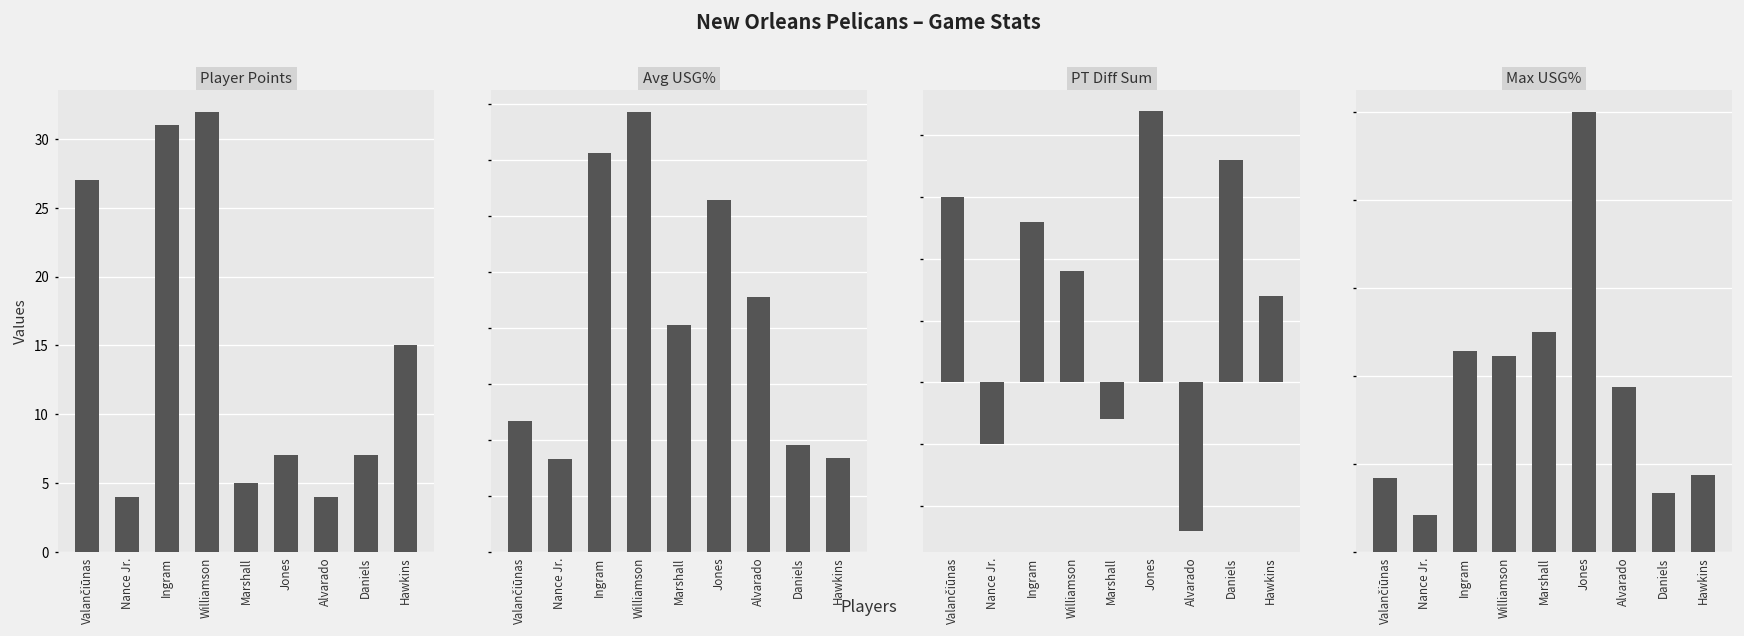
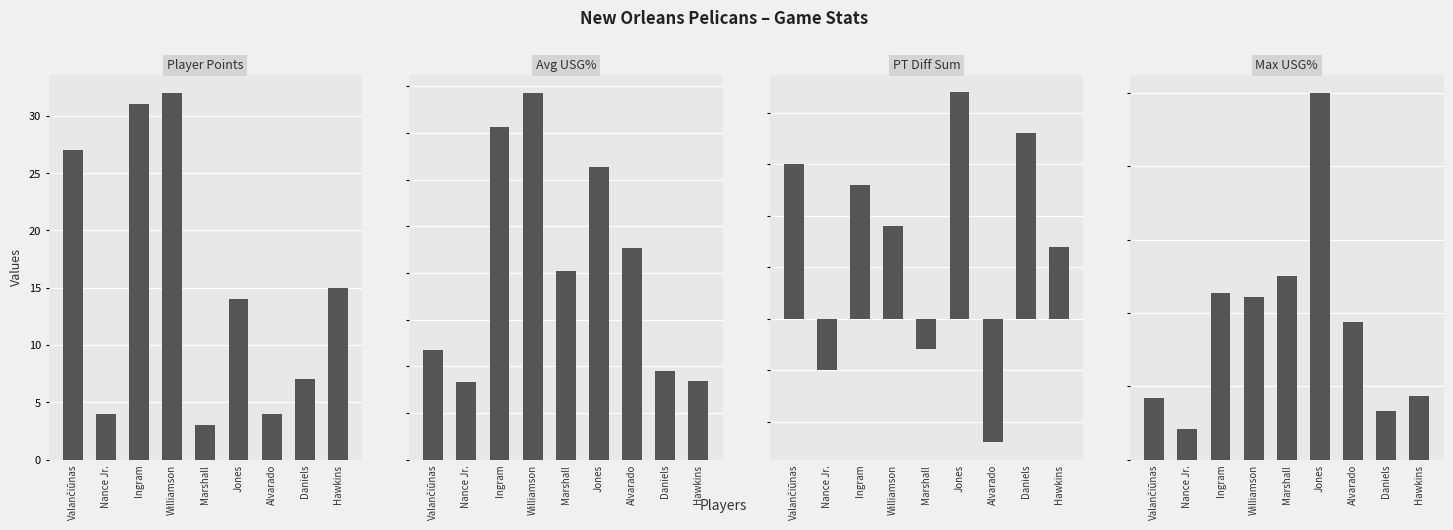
Player Points, Marshall: 5 -> 3
Player Points, Jones: 7 -> 14
